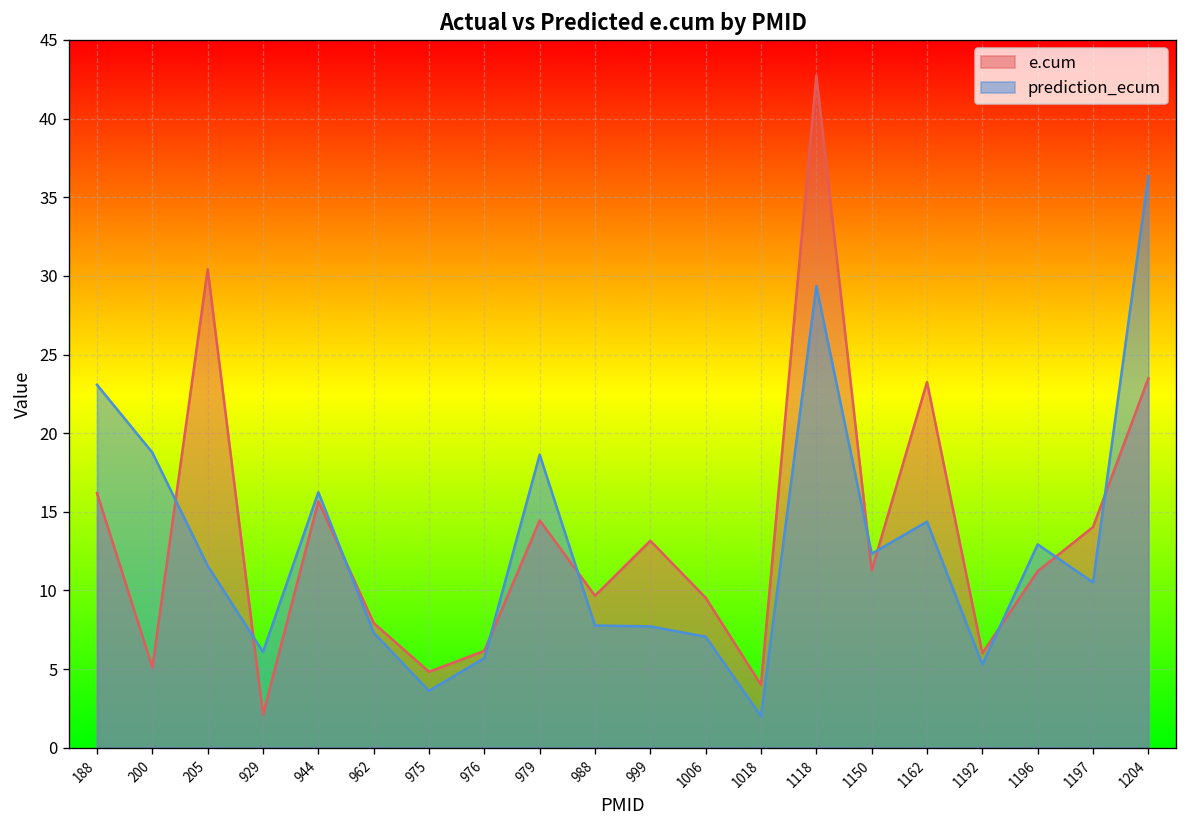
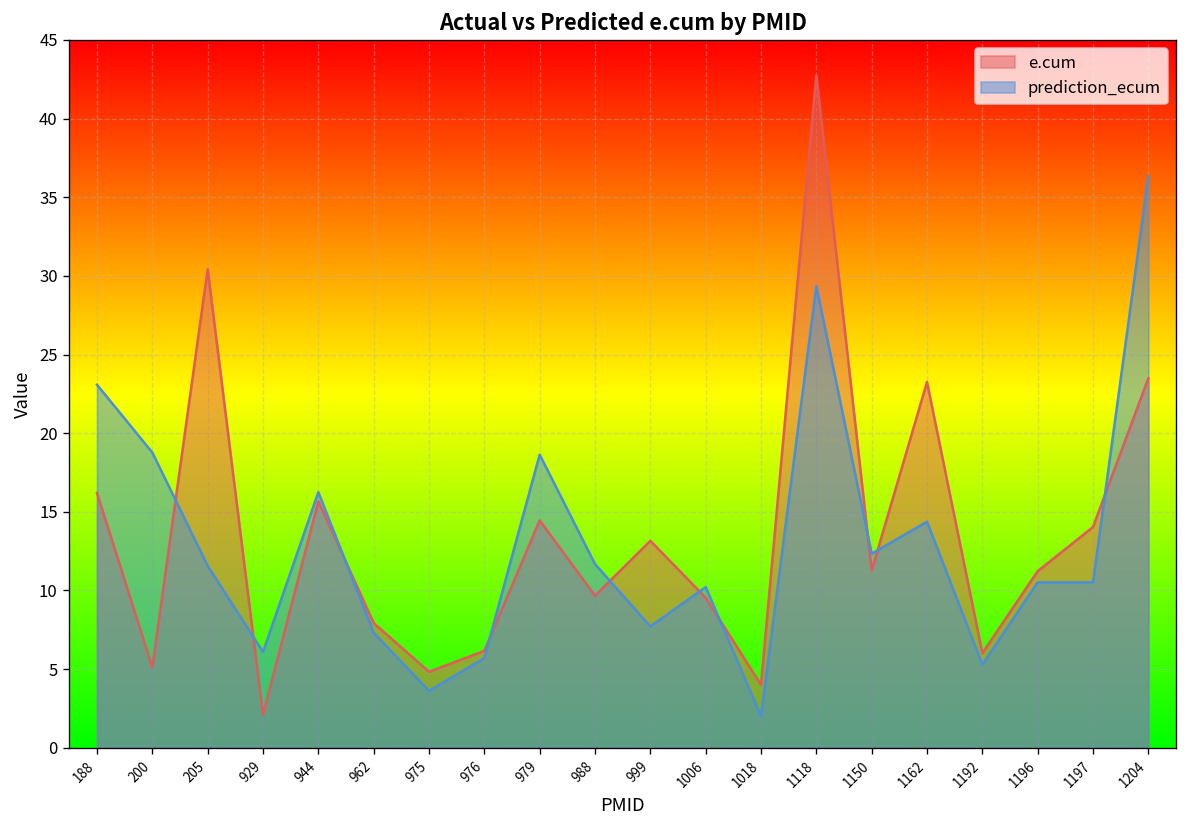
prediction_ecum, 988: 7.8 -> 11.7
prediction_ecum, 1006: 7.1 -> 10.2
prediction_ecum, 1196: 12.9 -> 10.5
